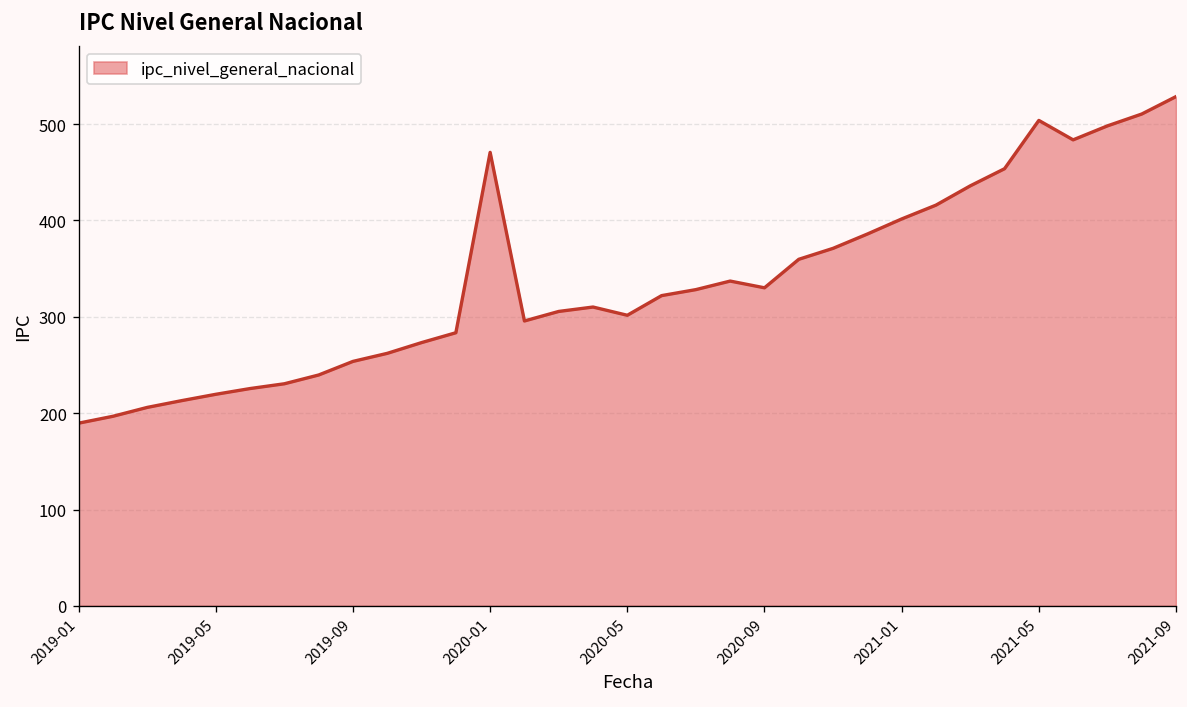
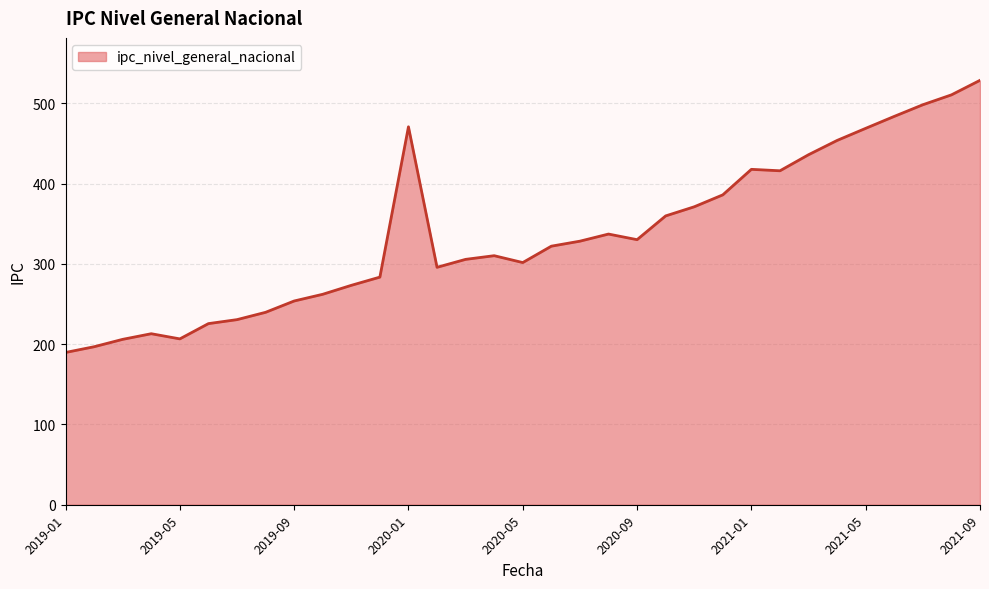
2019-05: 220 -> 210
2021-01: 400 -> 420
2021-05: 500 -> 470
